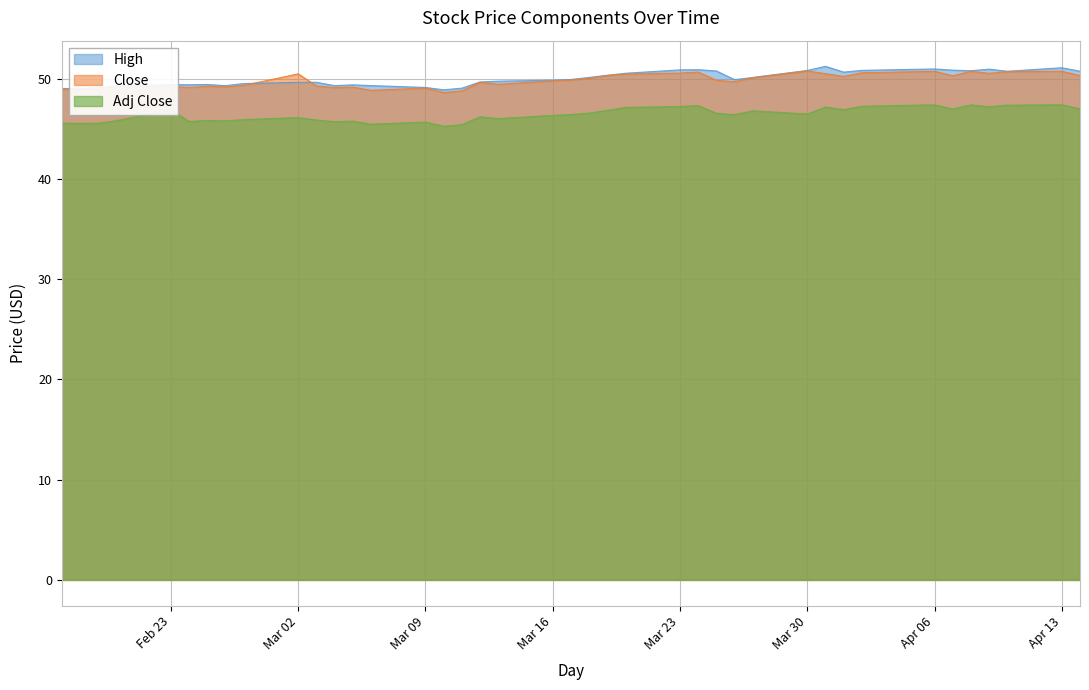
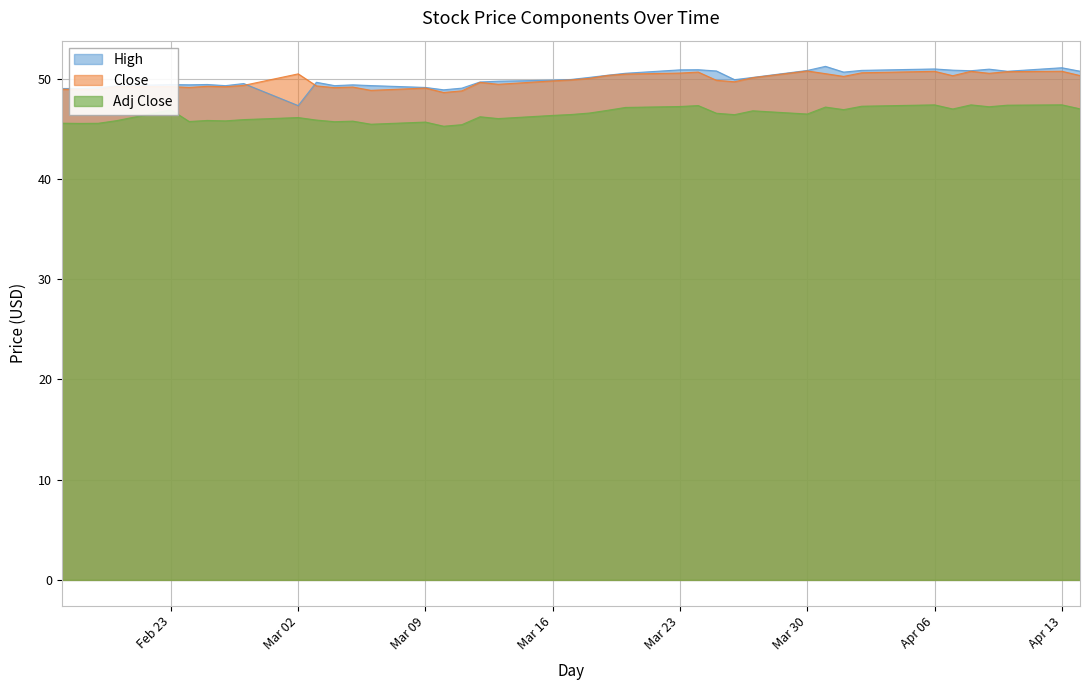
High, Mar 02: 49.7 -> 47.3
